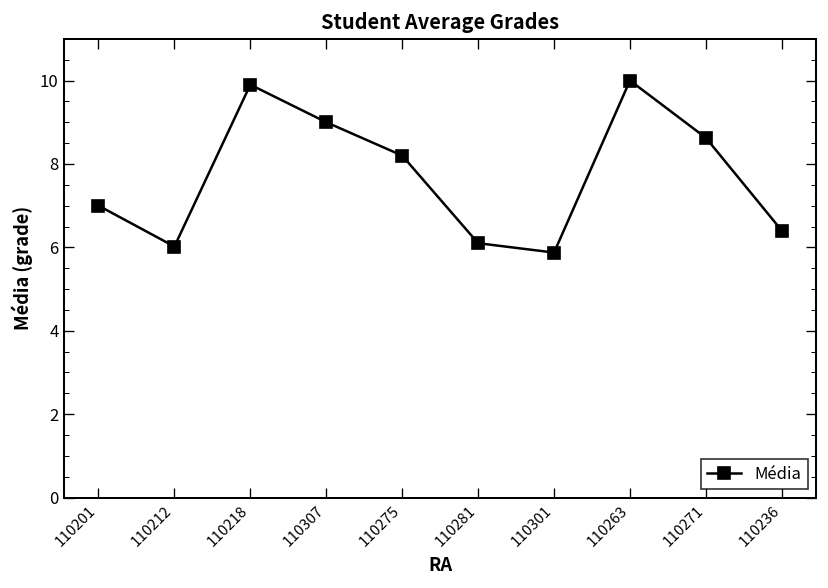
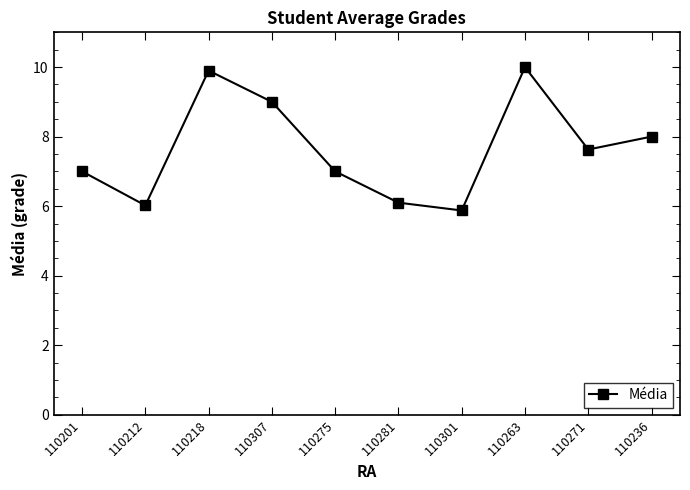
110275: 8.2 -> 7.0
110271: 8.6 -> 7.6
110236: 6.4 -> 8.0
